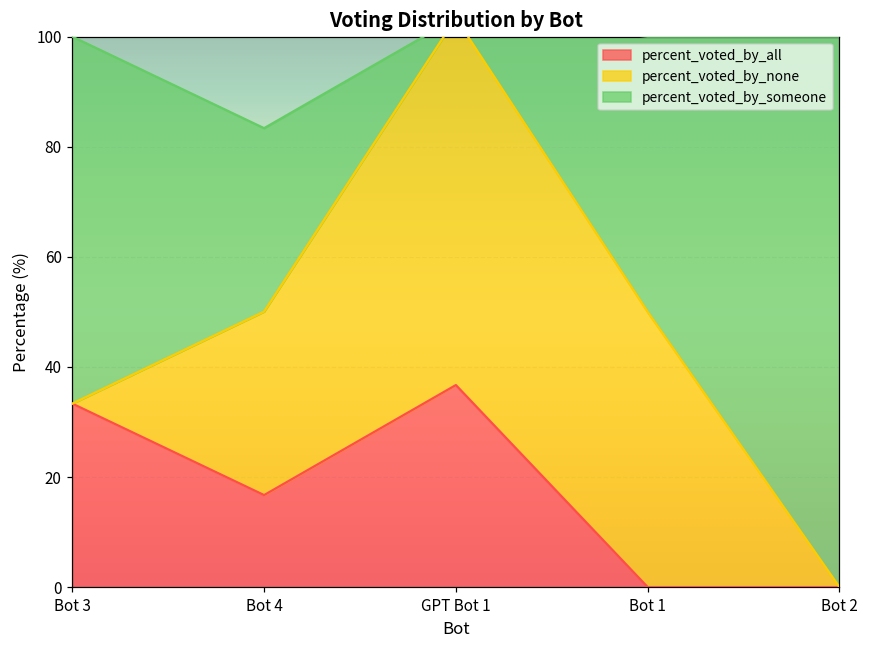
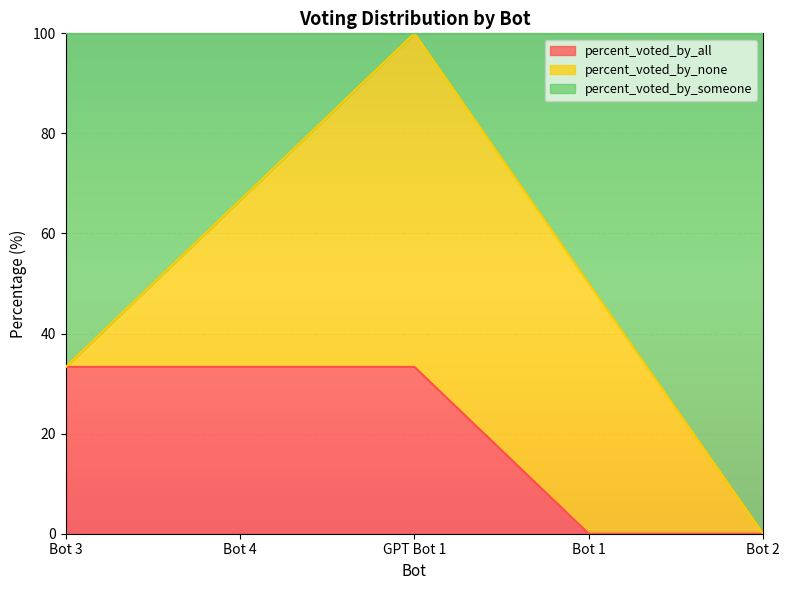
percent_voted_by_all, Bot 4: 17 -> 33
percent_voted_by_all, GPT Bot 1: 37 -> 33
